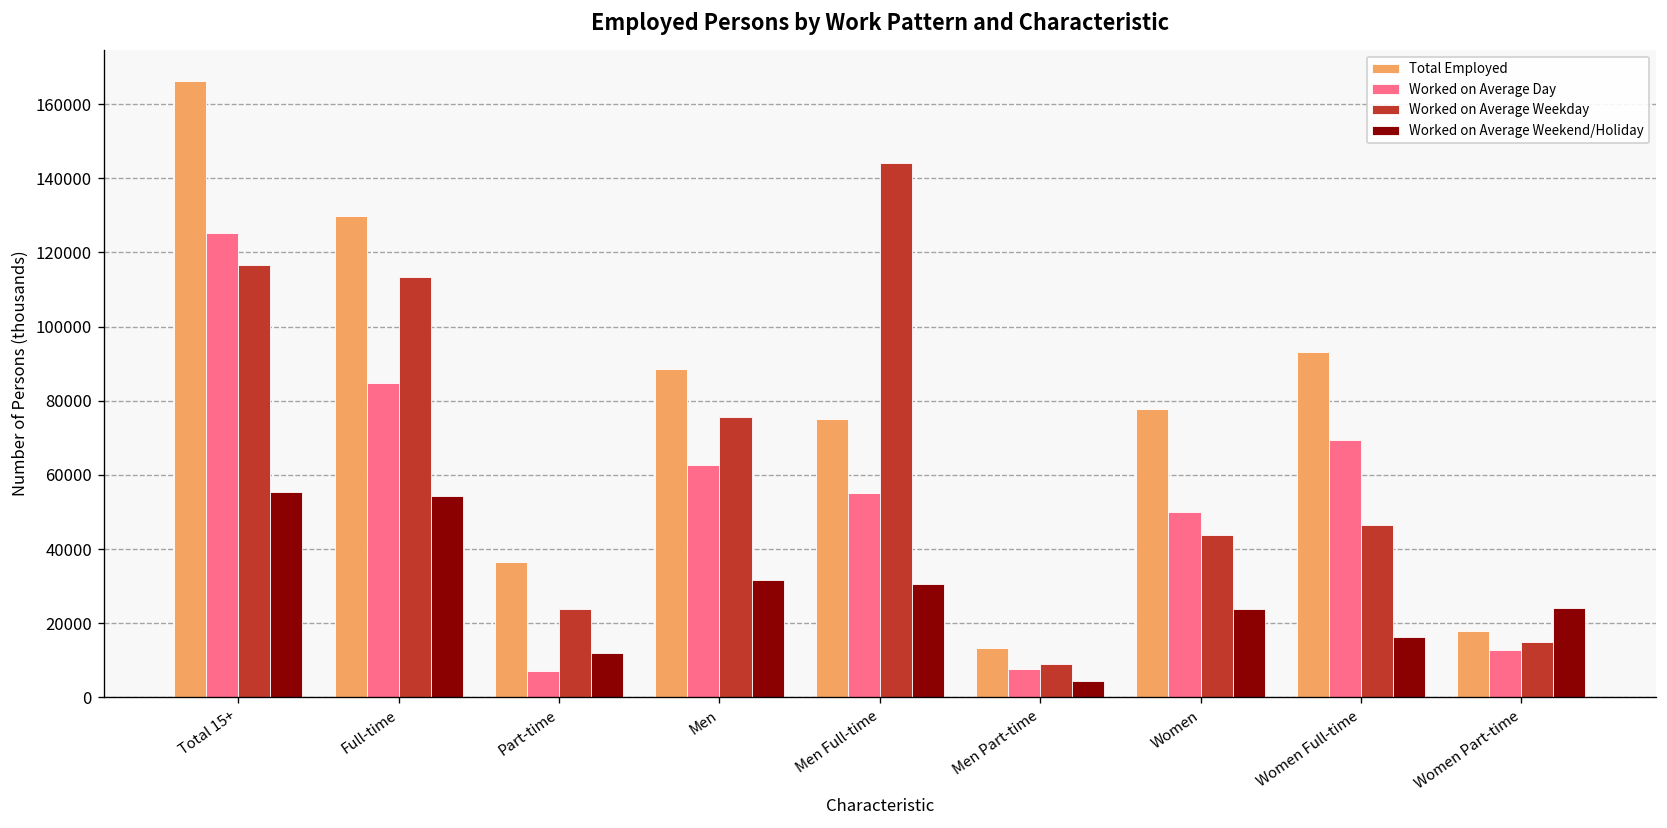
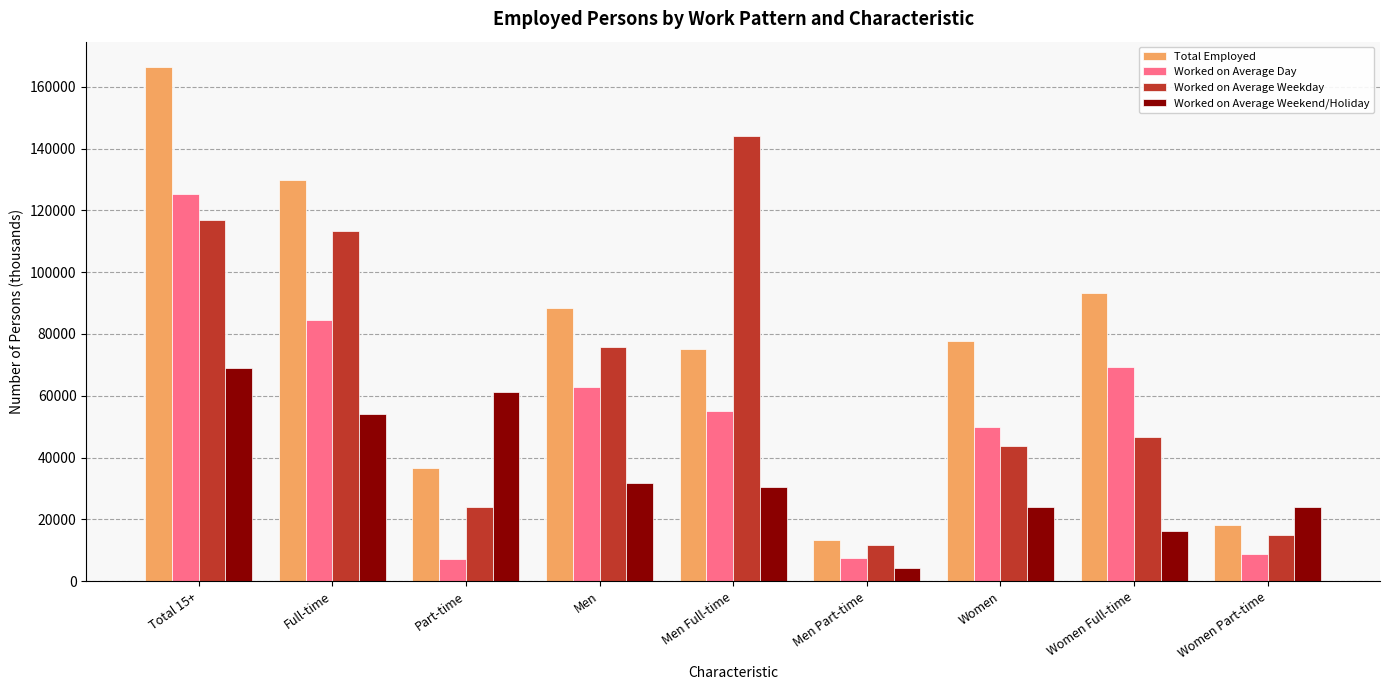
Worked on Average Weekend/Holiday, Total 15+: 55000 -> 69000
Worked on Average Weekend/Holiday, Part-time: 12000 -> 61000
Worked on Average Weekday, Men Part-time: 9000 -> 12000
Worked on Average Day, Women Part-time: 13000 -> 9000
